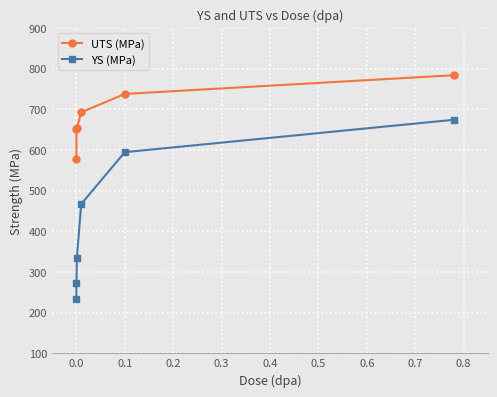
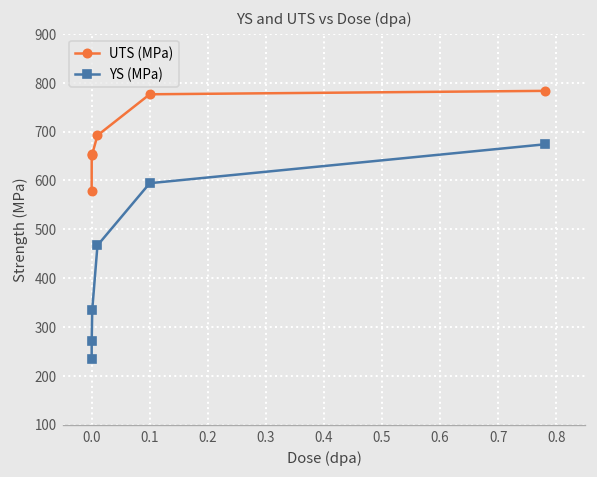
UTS (MPa), 0.1: 740 -> 780
